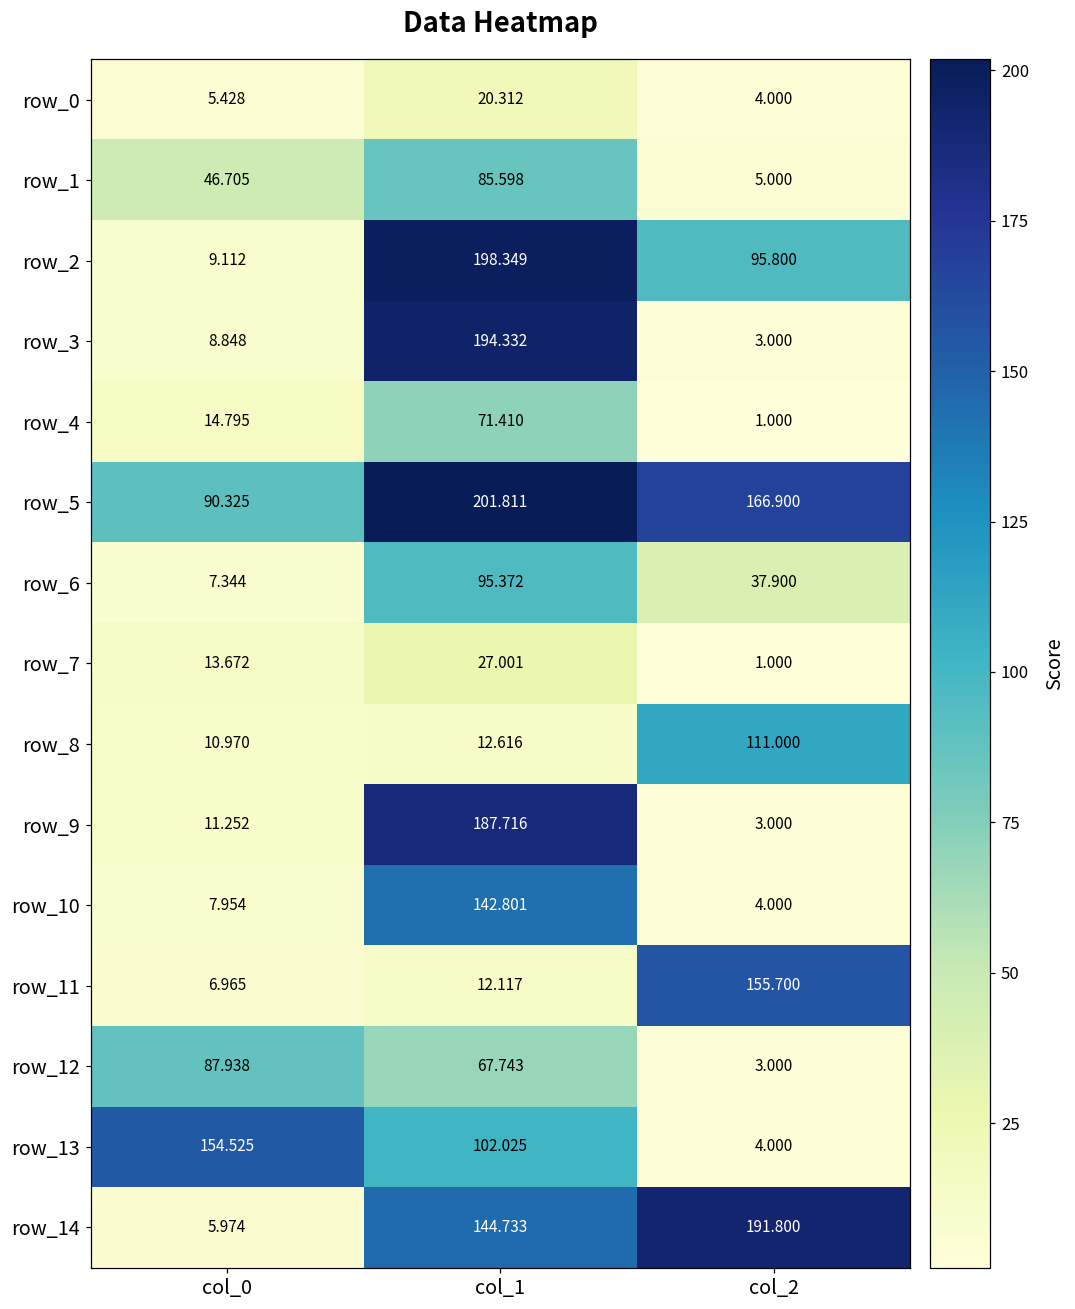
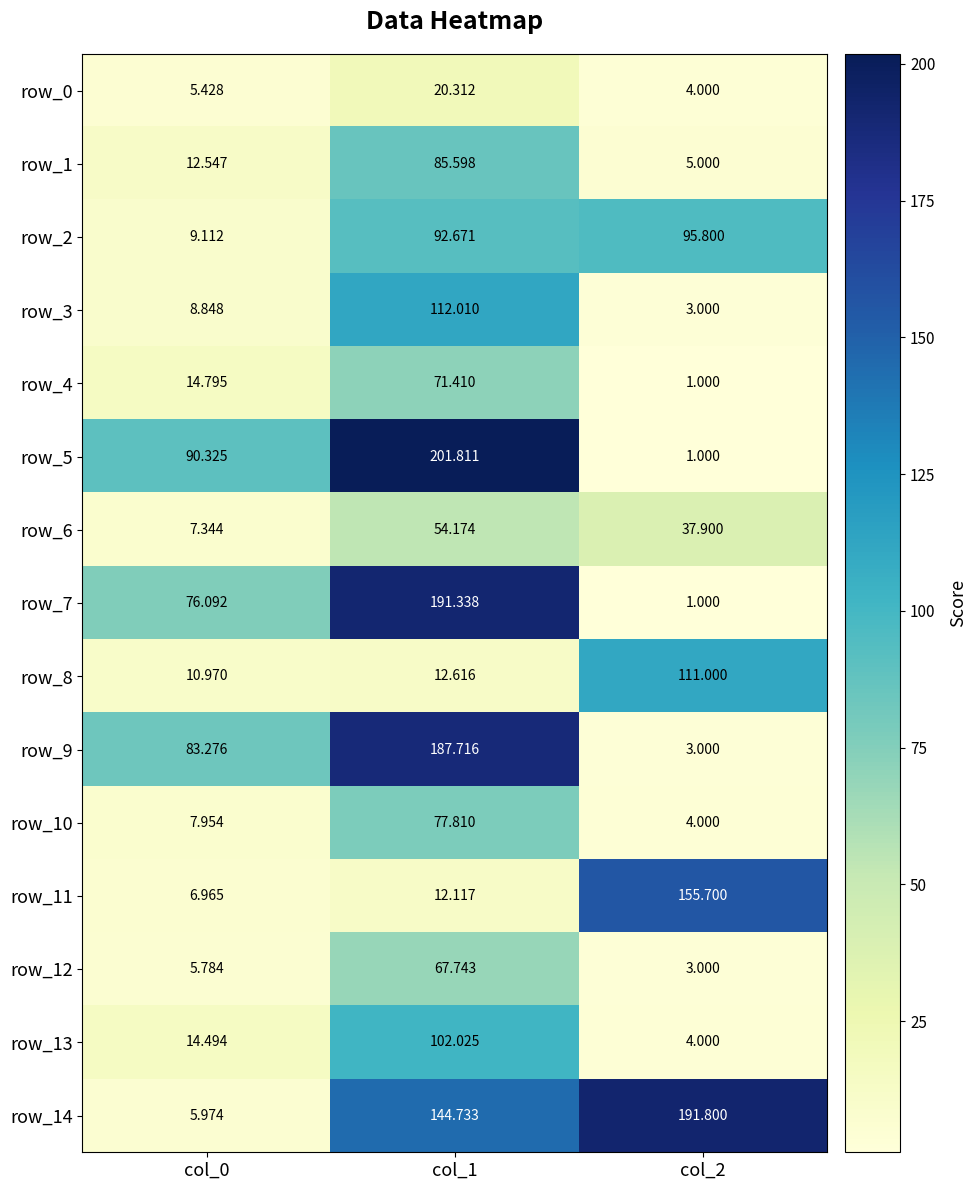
row_1, col_0: 46.705 -> 12.547
row_2, col_1: 198.349 -> 92.671
row_3, col_1: 194.332 -> 112.010
row_5, col_2: 166.900 -> 1.000
row_6, col_1: 95.372 -> 54.174
row_7, col_0: 13.672 -> 76.092
row_7, col_1: 27.001 -> 191.338
row_9, col_0: 11.252 -> 83.276
row_10, col_1: 142.801 -> 77.810
row_12, col_0: 87.938 -> 5.784
row_13, col_0: 154.525 -> 14.494
